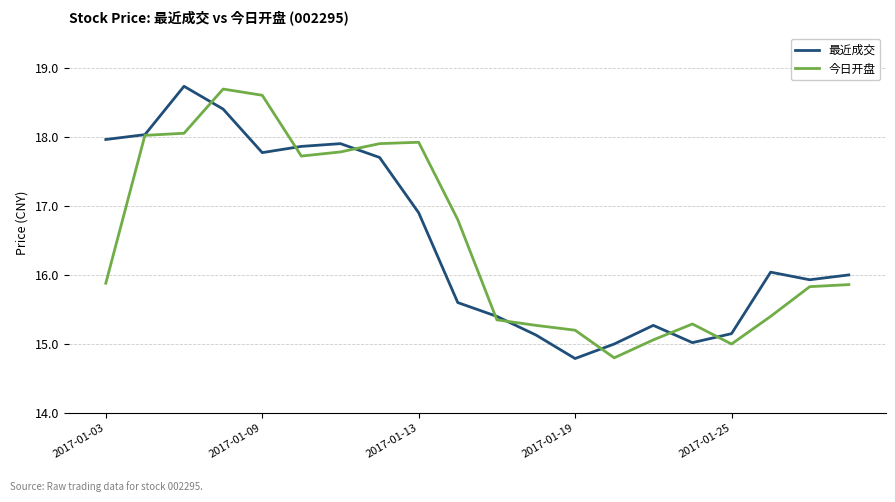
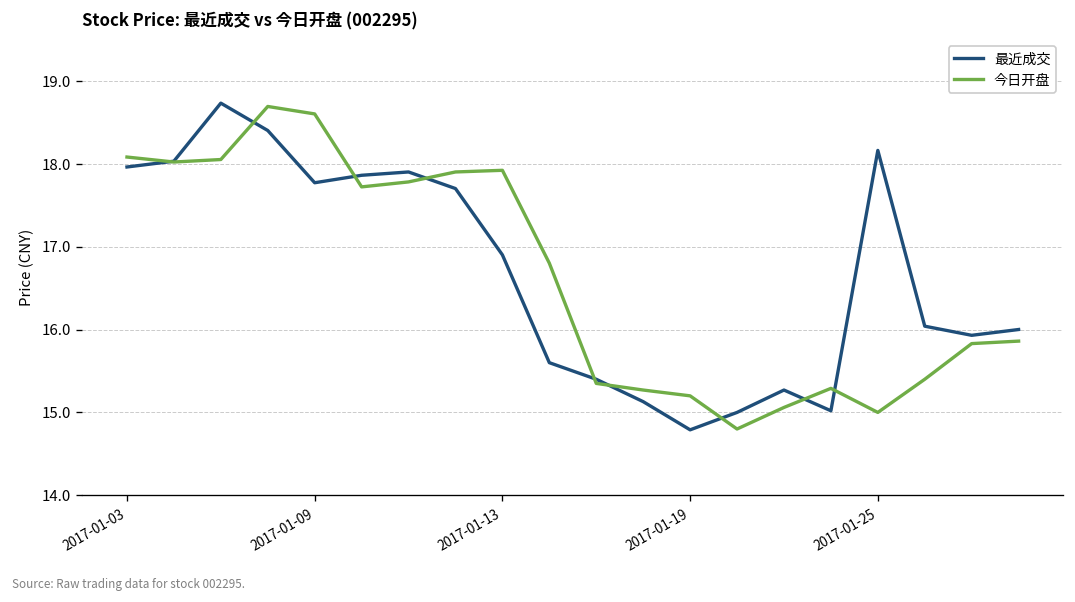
今日开盘, 2017-01-03: 15.9 -> 18.1
最近成交, 2017-01-25: 15.2 -> 18.2
